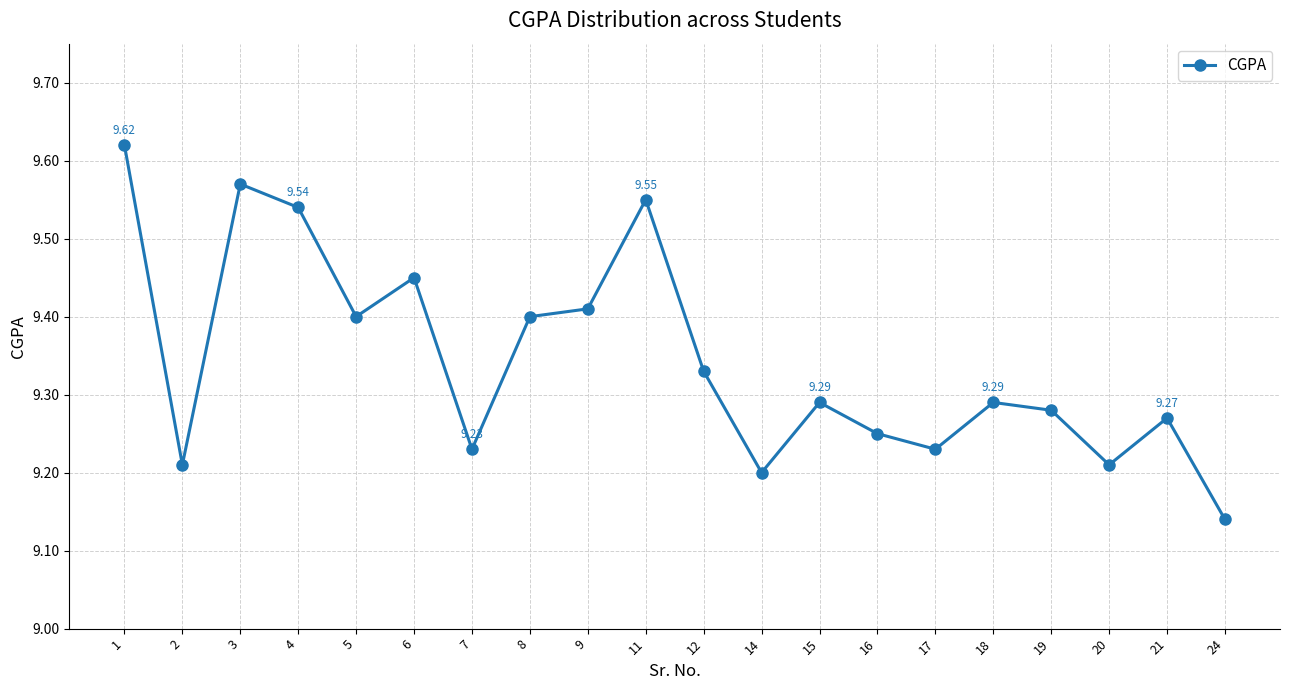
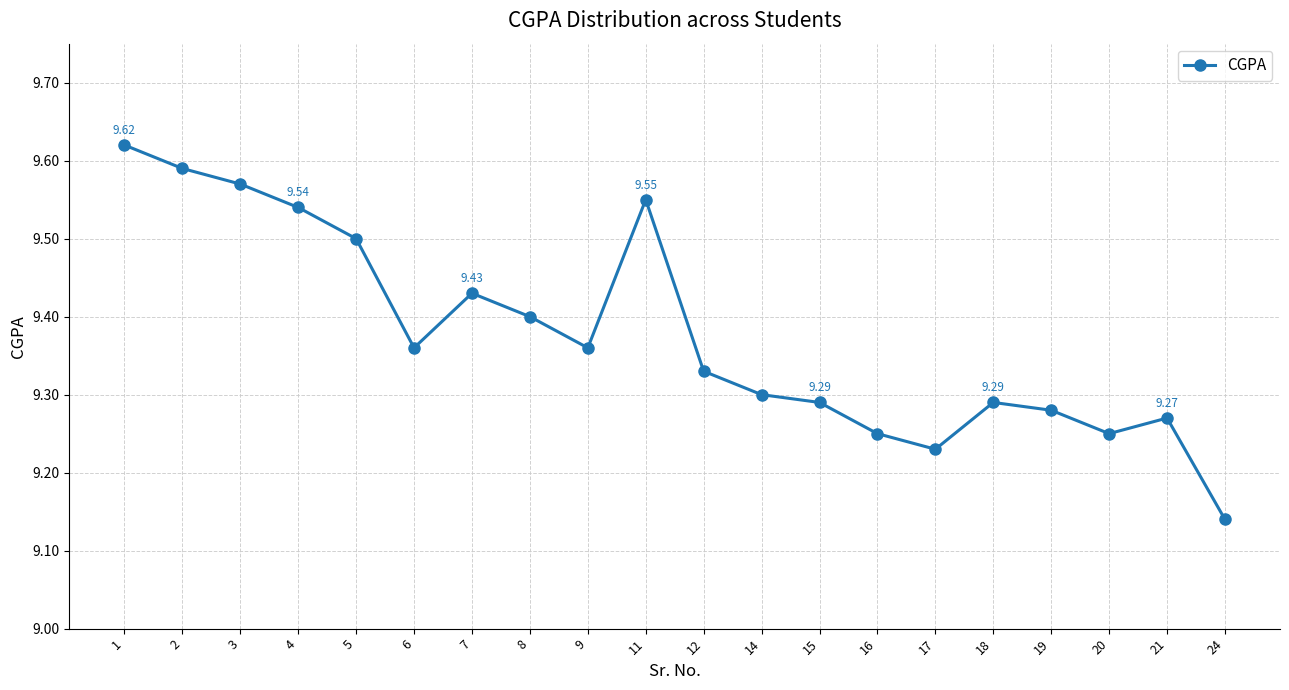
2: 9.21 -> 9.59
5: 9.4 -> 9.5
6: 9.45 -> 9.36
7: 9.23 -> 9.43
9: 9.41 -> 9.36
14: 9.2 -> 9.3
20: 9.21 -> 9.25
